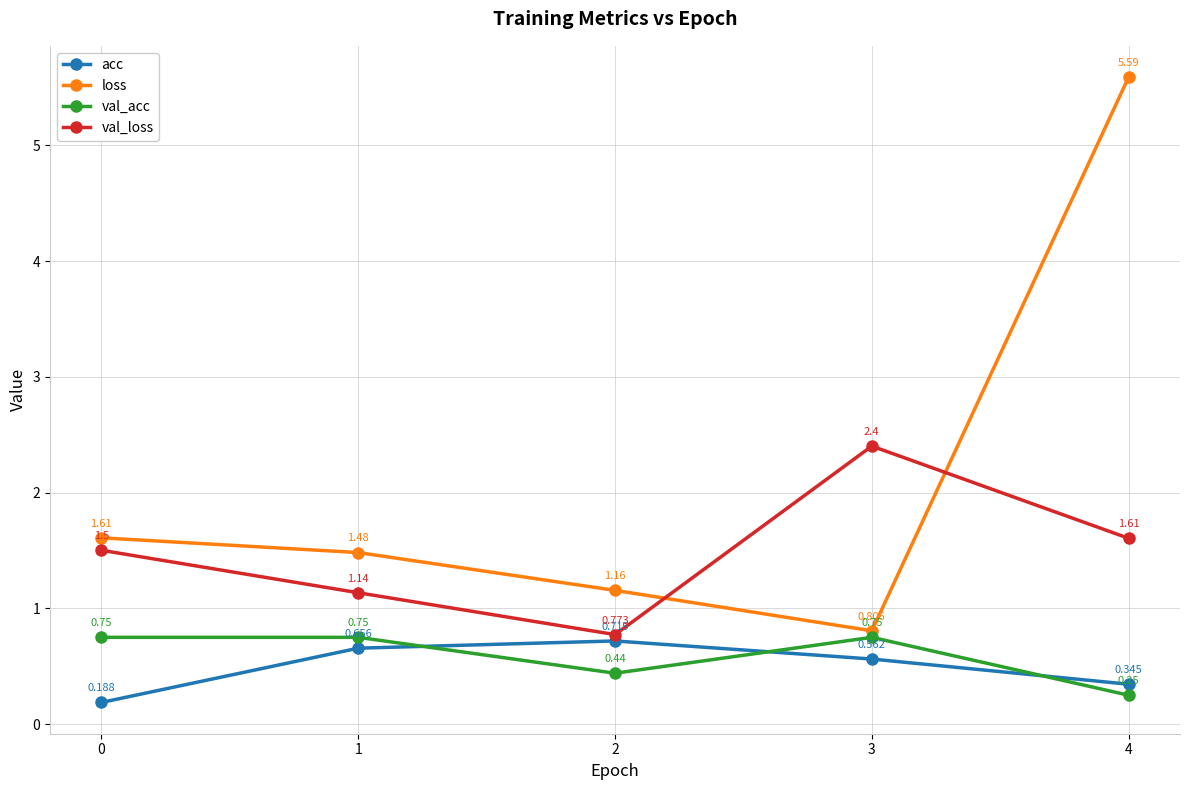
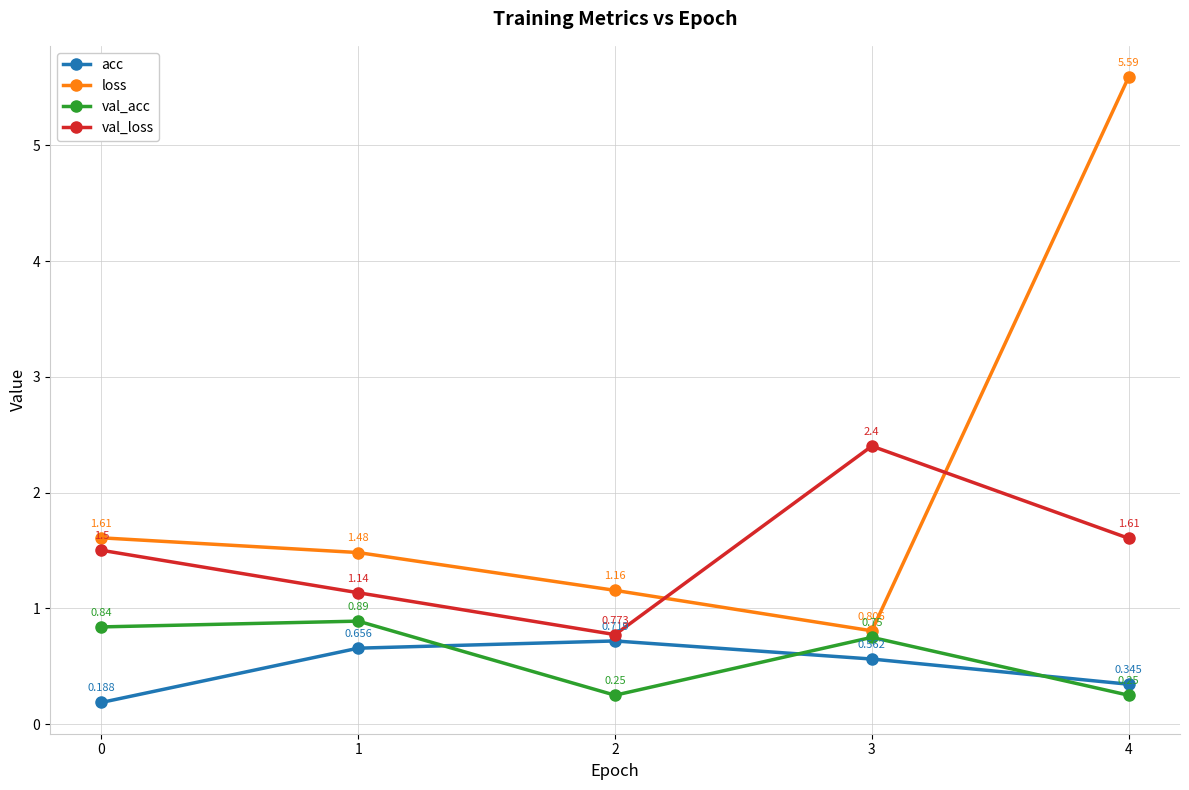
val_acc, 0: 0.75 -> 0.84
val_acc, 1: 0.75 -> 0.89
val_acc, 2: 0.44 -> 0.25
